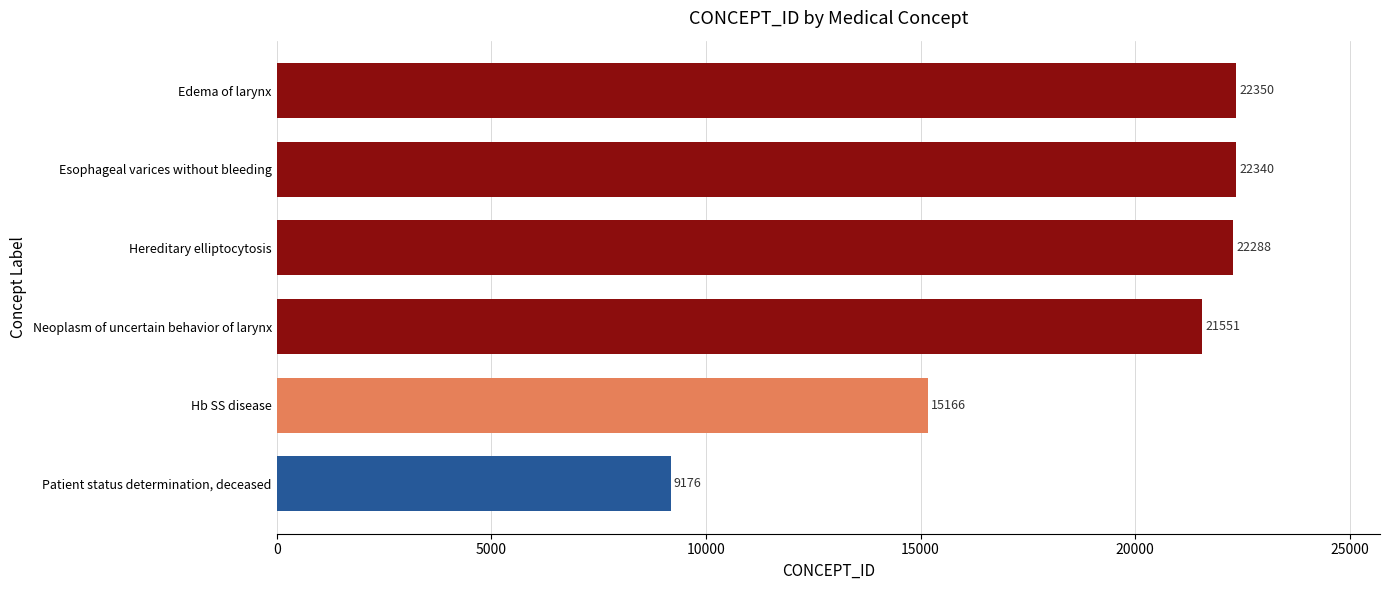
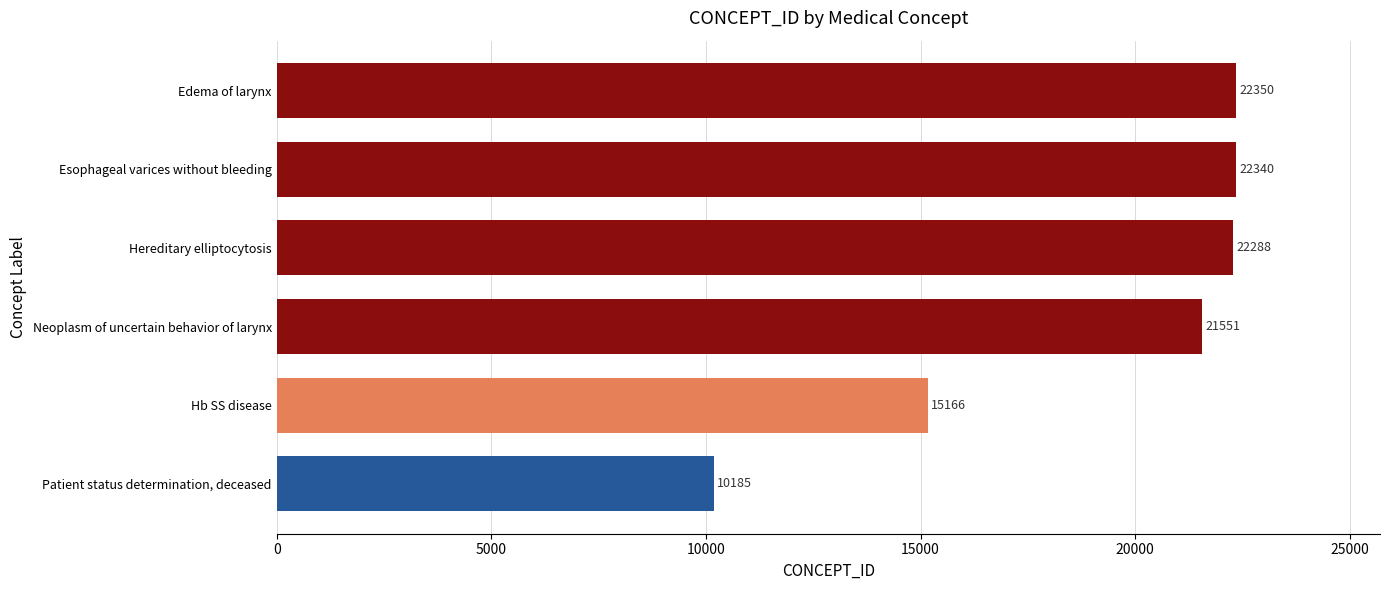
Patient status determination, deceased: 9176 -> 10185
